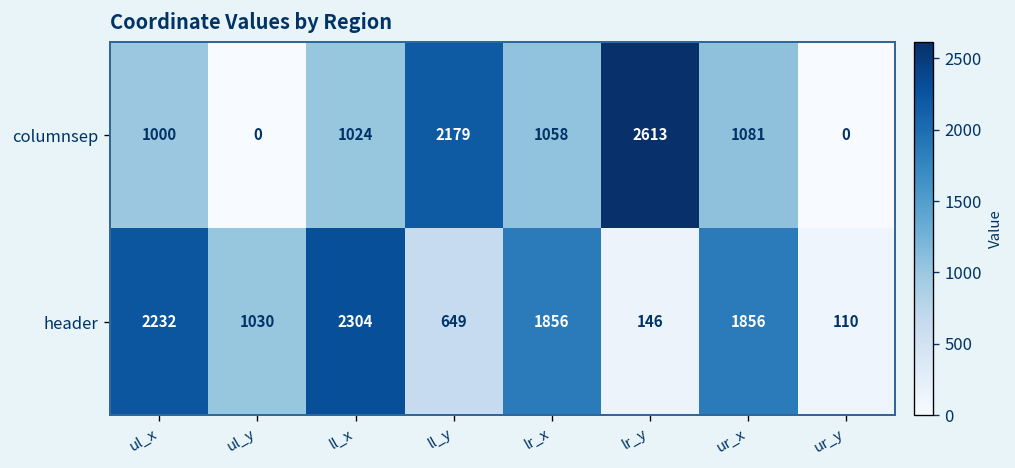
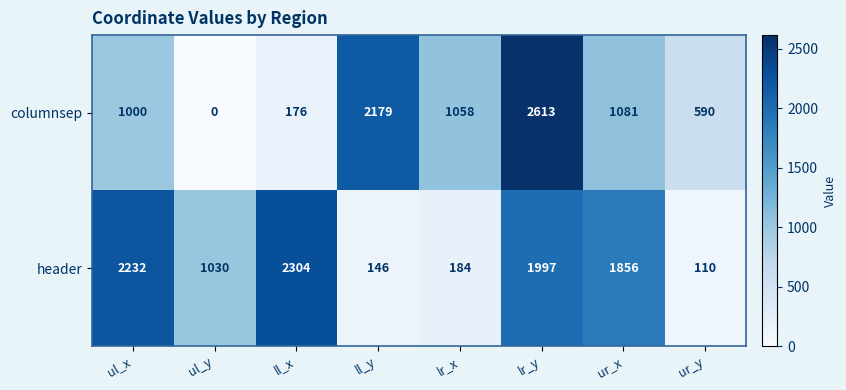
columnsep, ll_x: 1024 -> 176
columnsep, ur_y: 0 -> 590
header, ll_y: 649 -> 146
header, lr_x: 1856 -> 184
header, lr_y: 146 -> 1997
